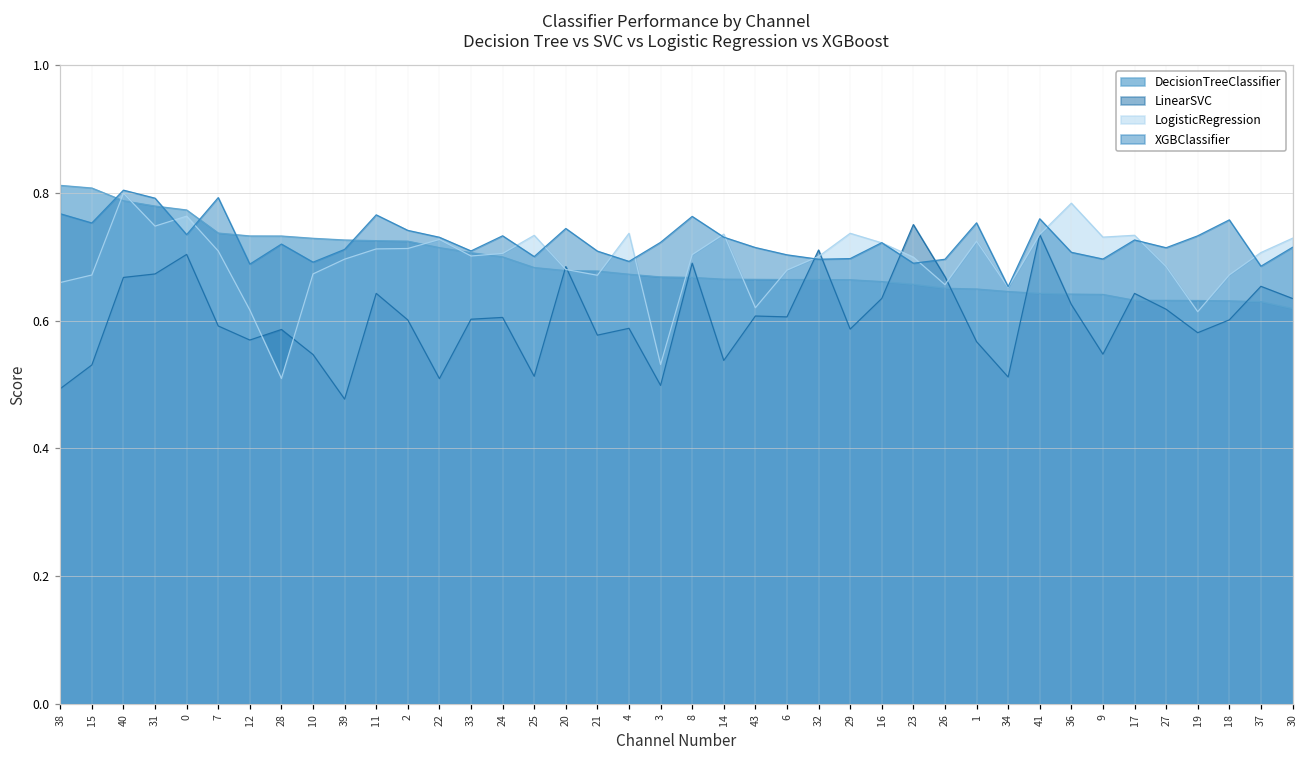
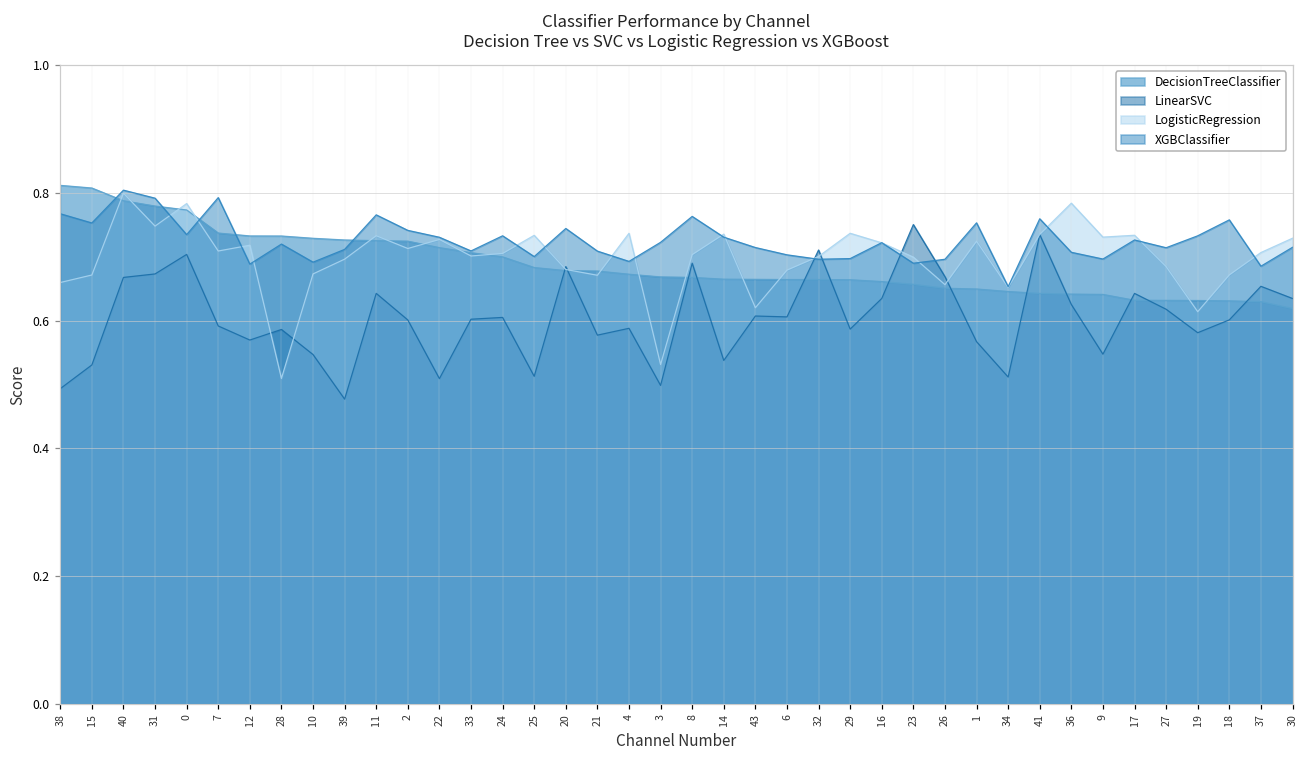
LogisticRegression, 0: 0.76 -> 0.78
LogisticRegression, 12: 0.62 -> 0.72
LogisticRegression, 11: 0.71 -> 0.73
